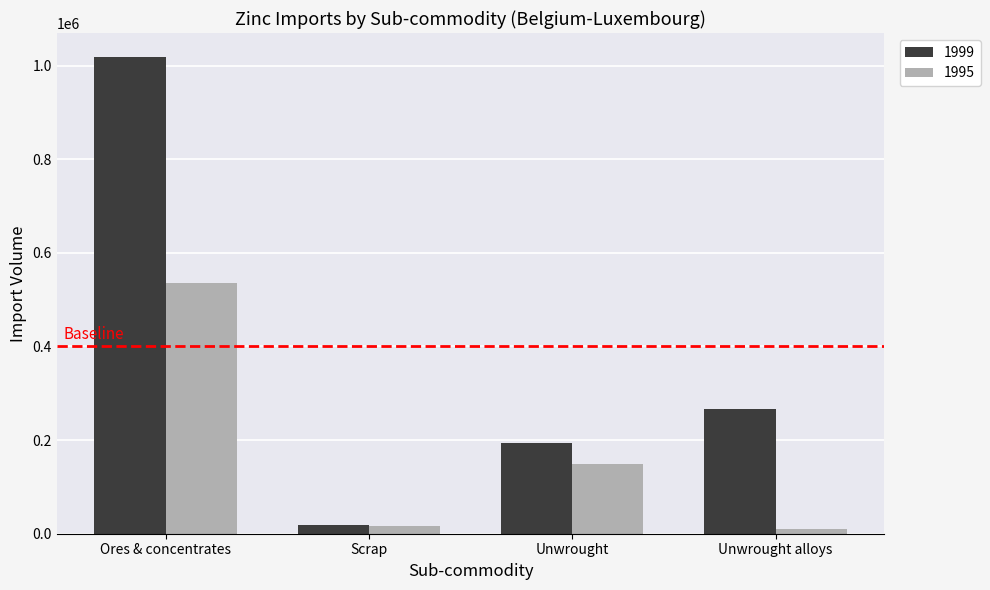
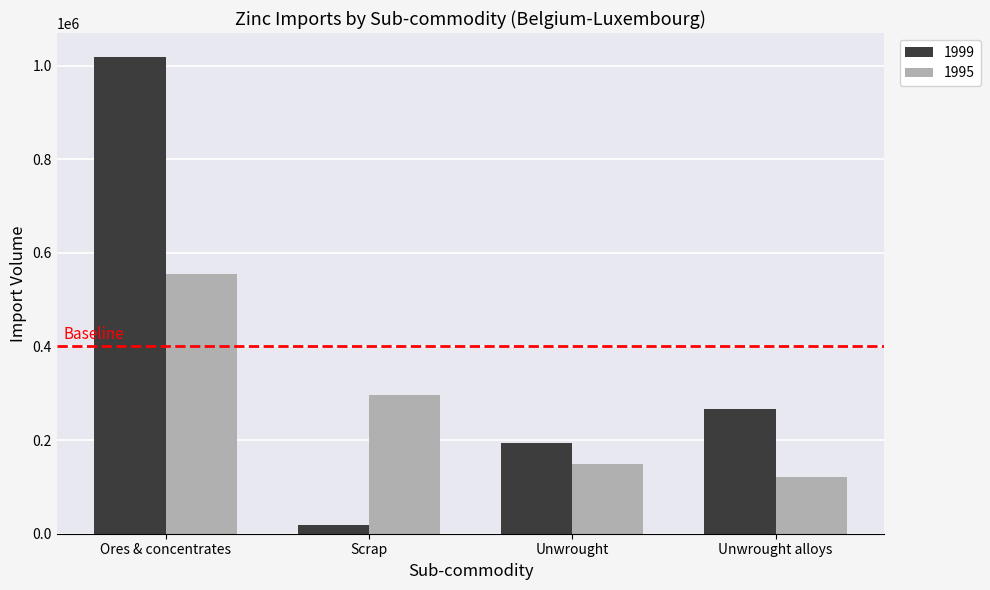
1995, Ores & concentrates: 530000 -> 550000
1995, Scrap: 20000 -> 300000
1995, Unwrought alloys: 10000 -> 120000
